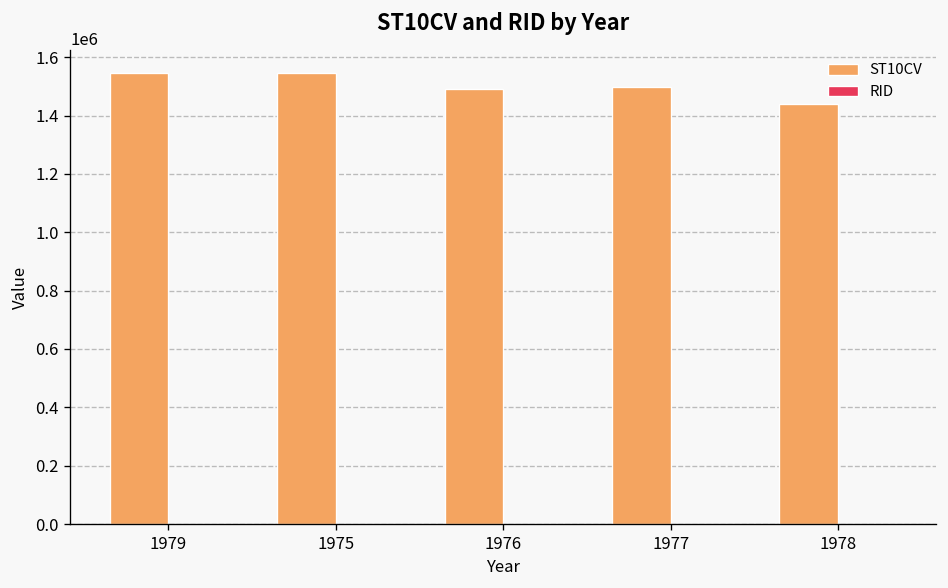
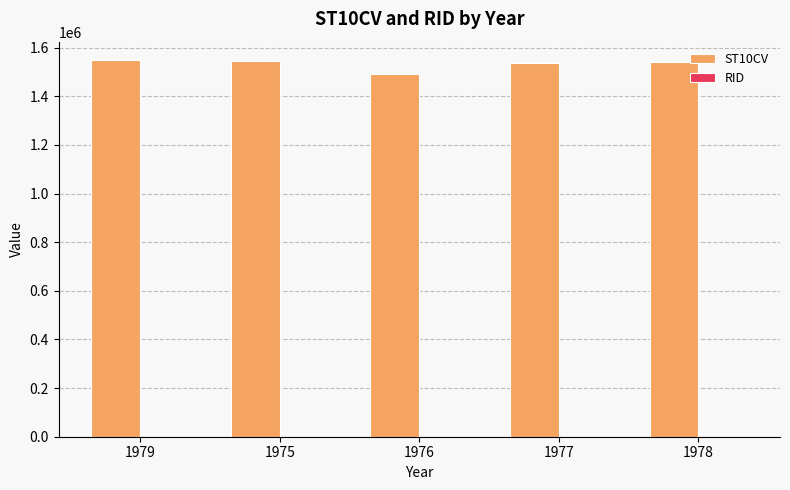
ST10CV, 1977: 1500000 -> 1540000
ST10CV, 1978: 1440000 -> 1540000
